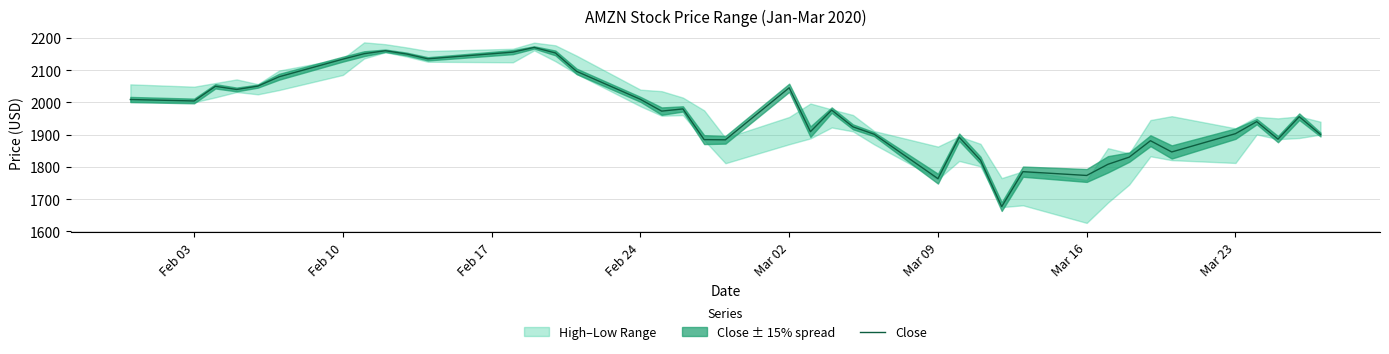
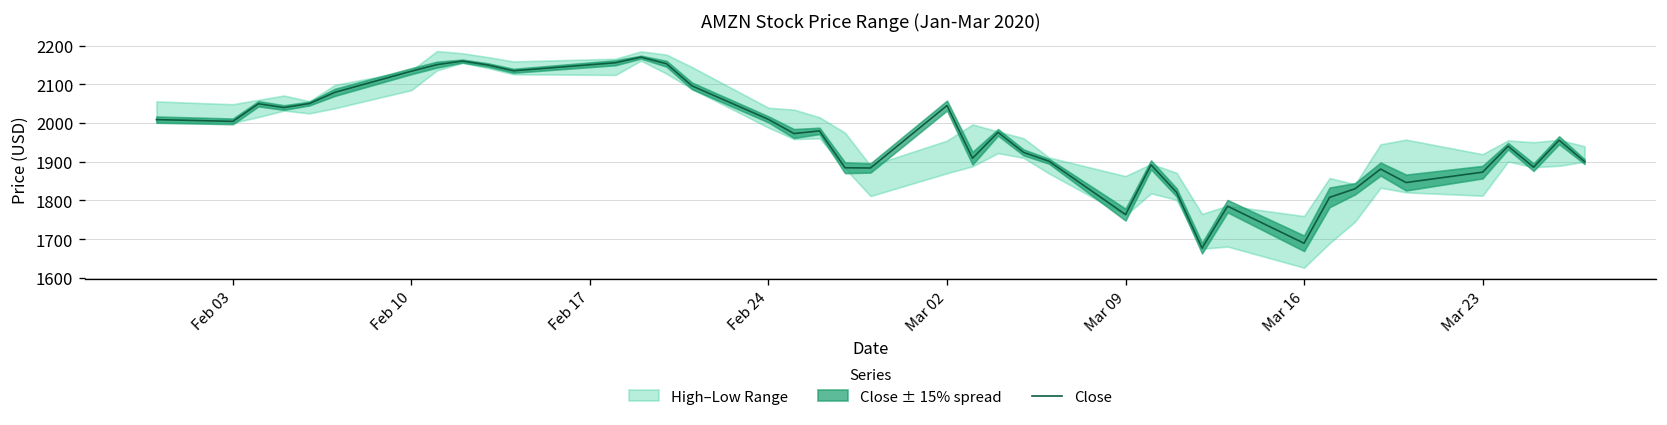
Close, Mar 16: 1770 -> 1690
Close, Mar 23: 1900 -> 1870
